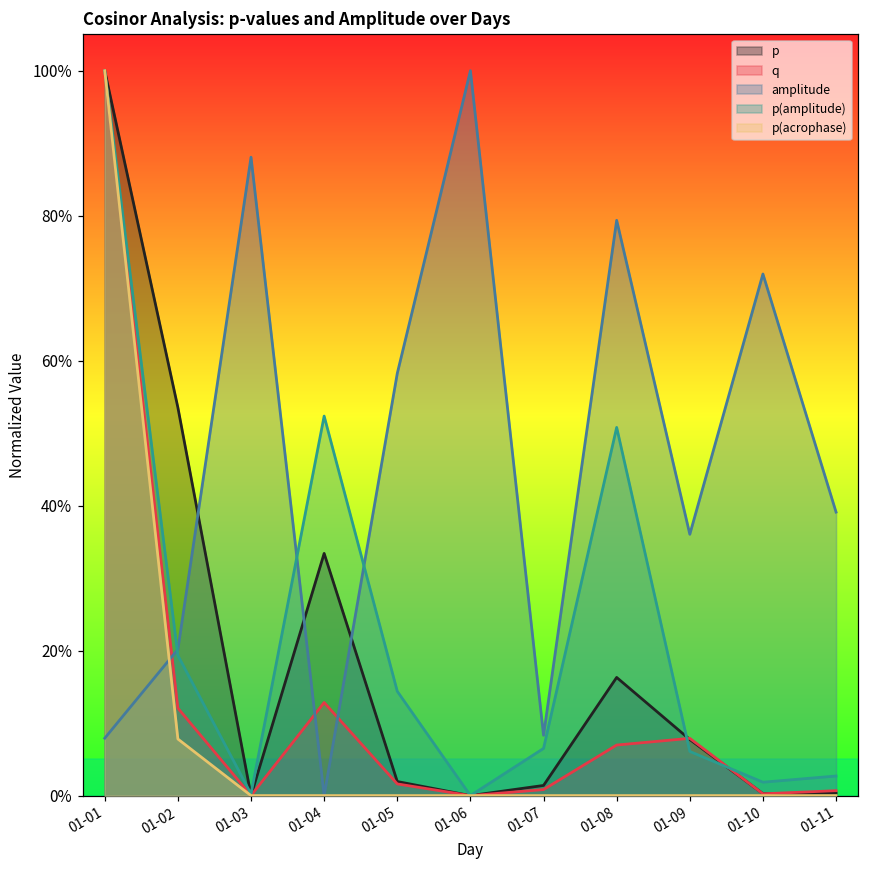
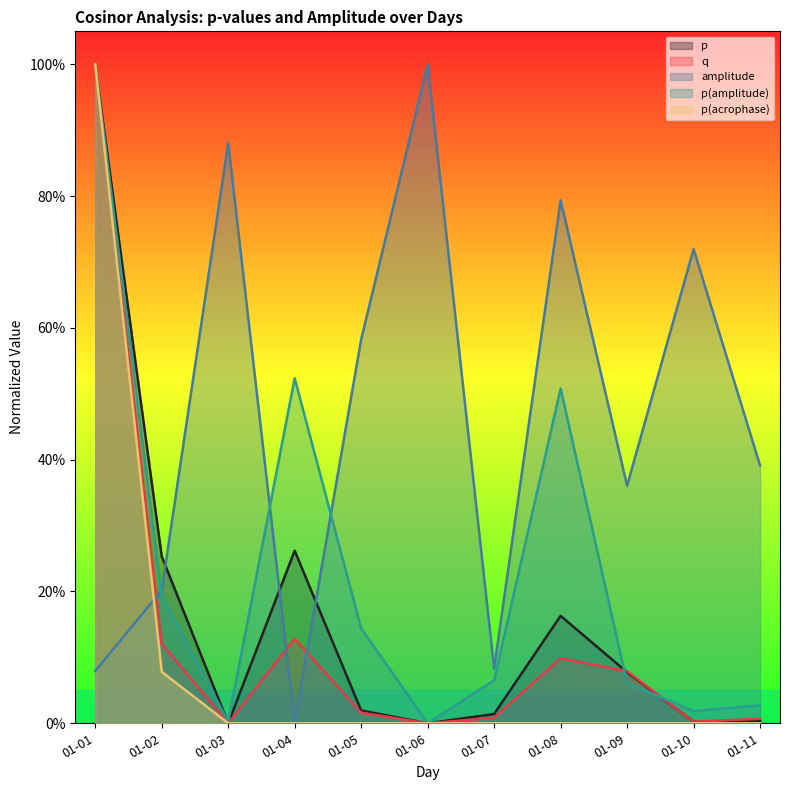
p, 01-02: 54% -> 25%
p, 01-04: 33% -> 26%
q, 01-08: 7% -> 10%
